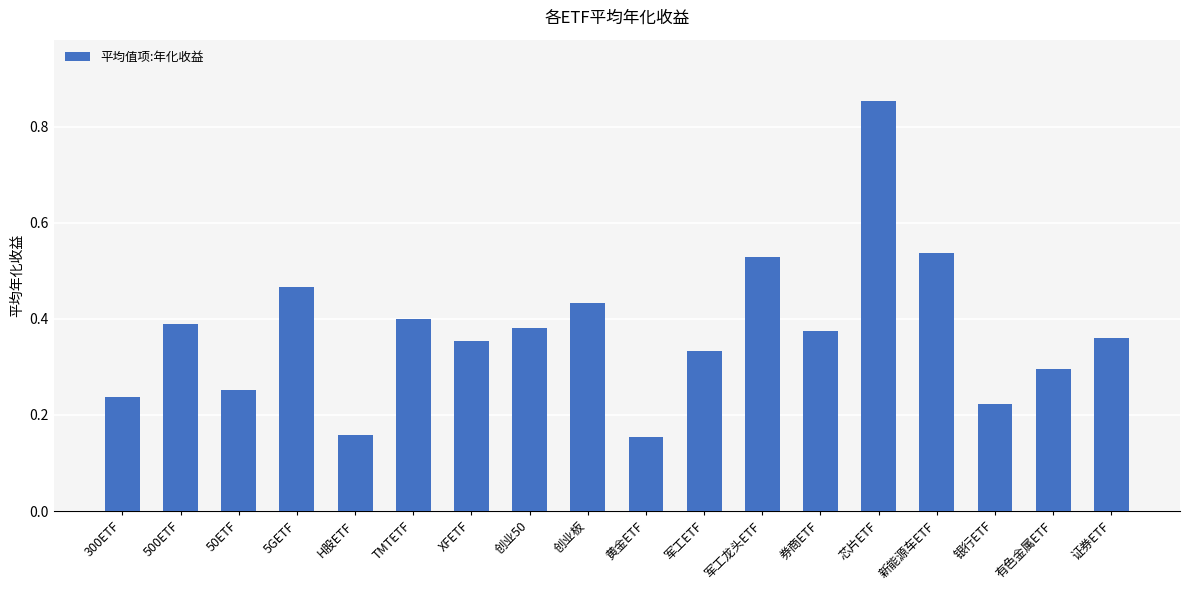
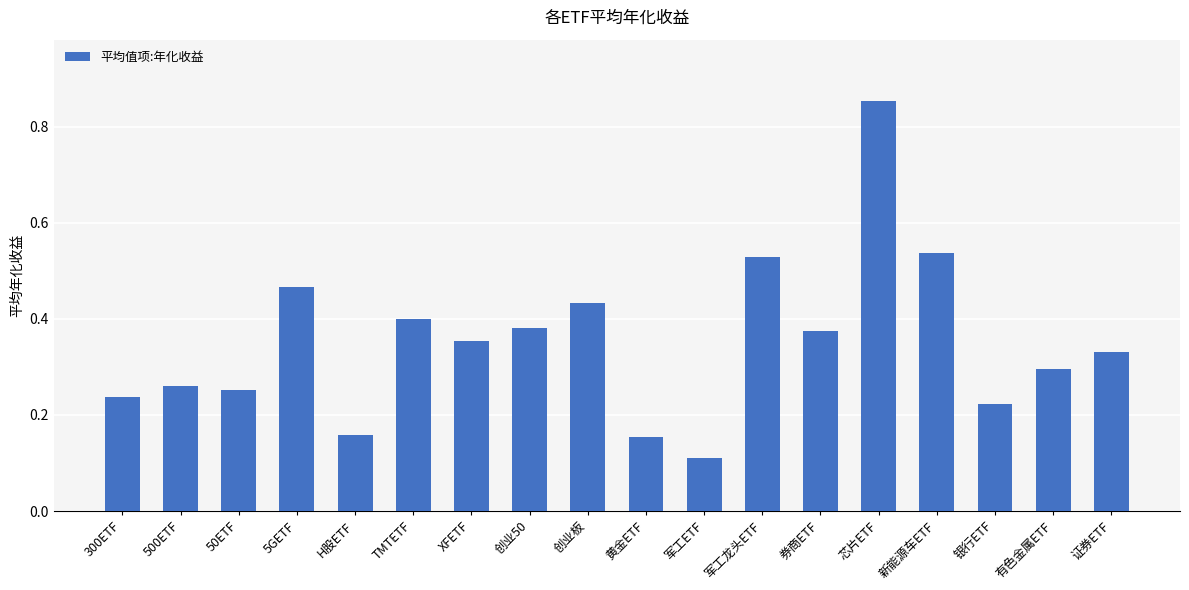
500ETF: 0.39 -> 0.26
军工ETF: 0.33 -> 0.11
证券ETF: 0.36 -> 0.33
